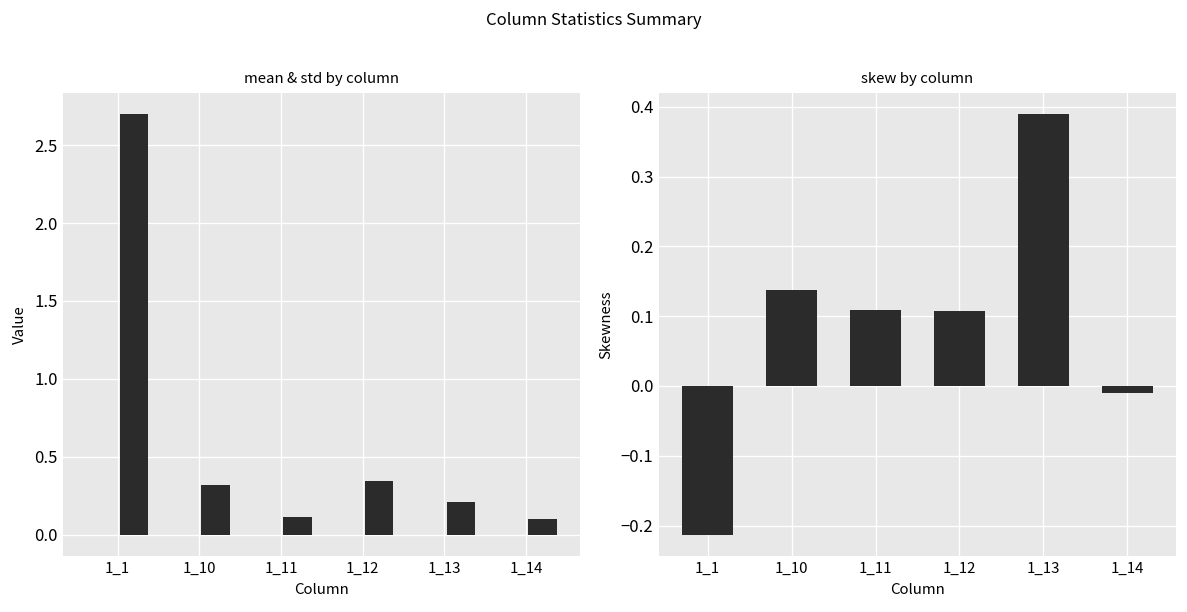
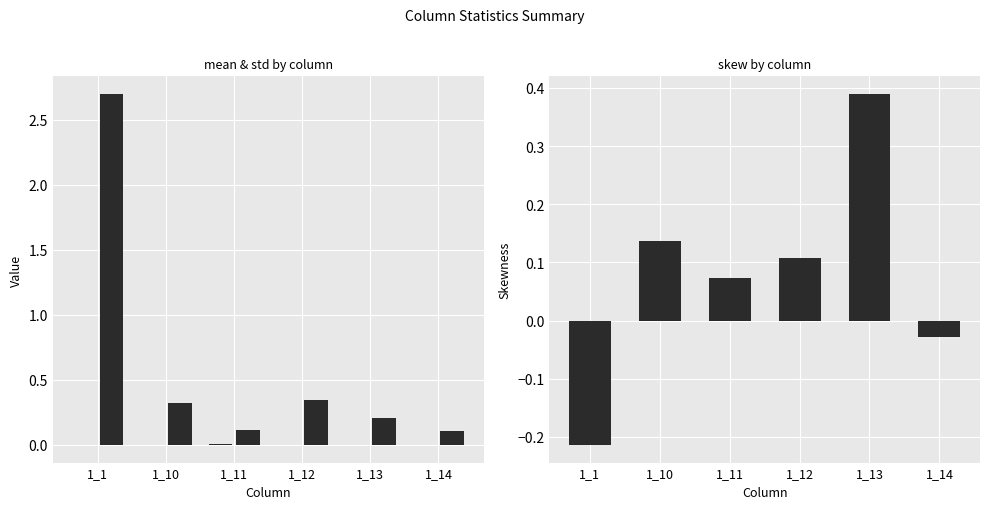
skew by column, 1_11: 0.11 -> 0.07
skew by column, 1_14: -0.01 -> -0.03
